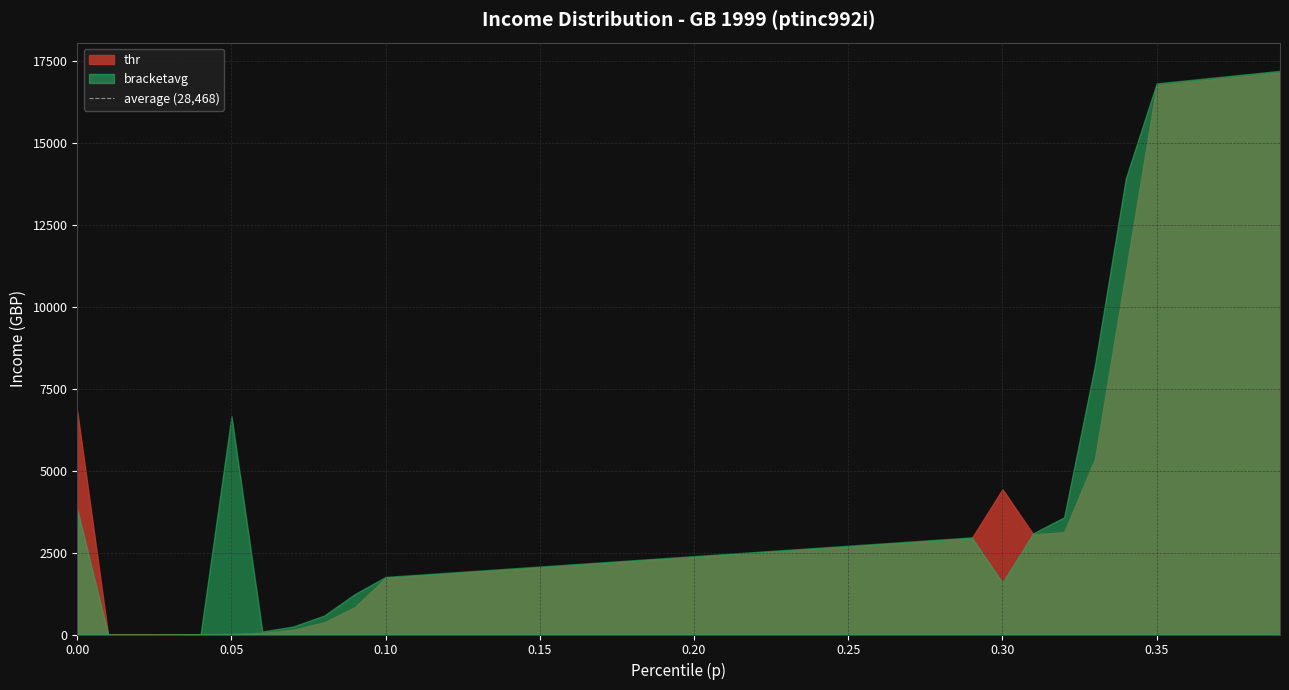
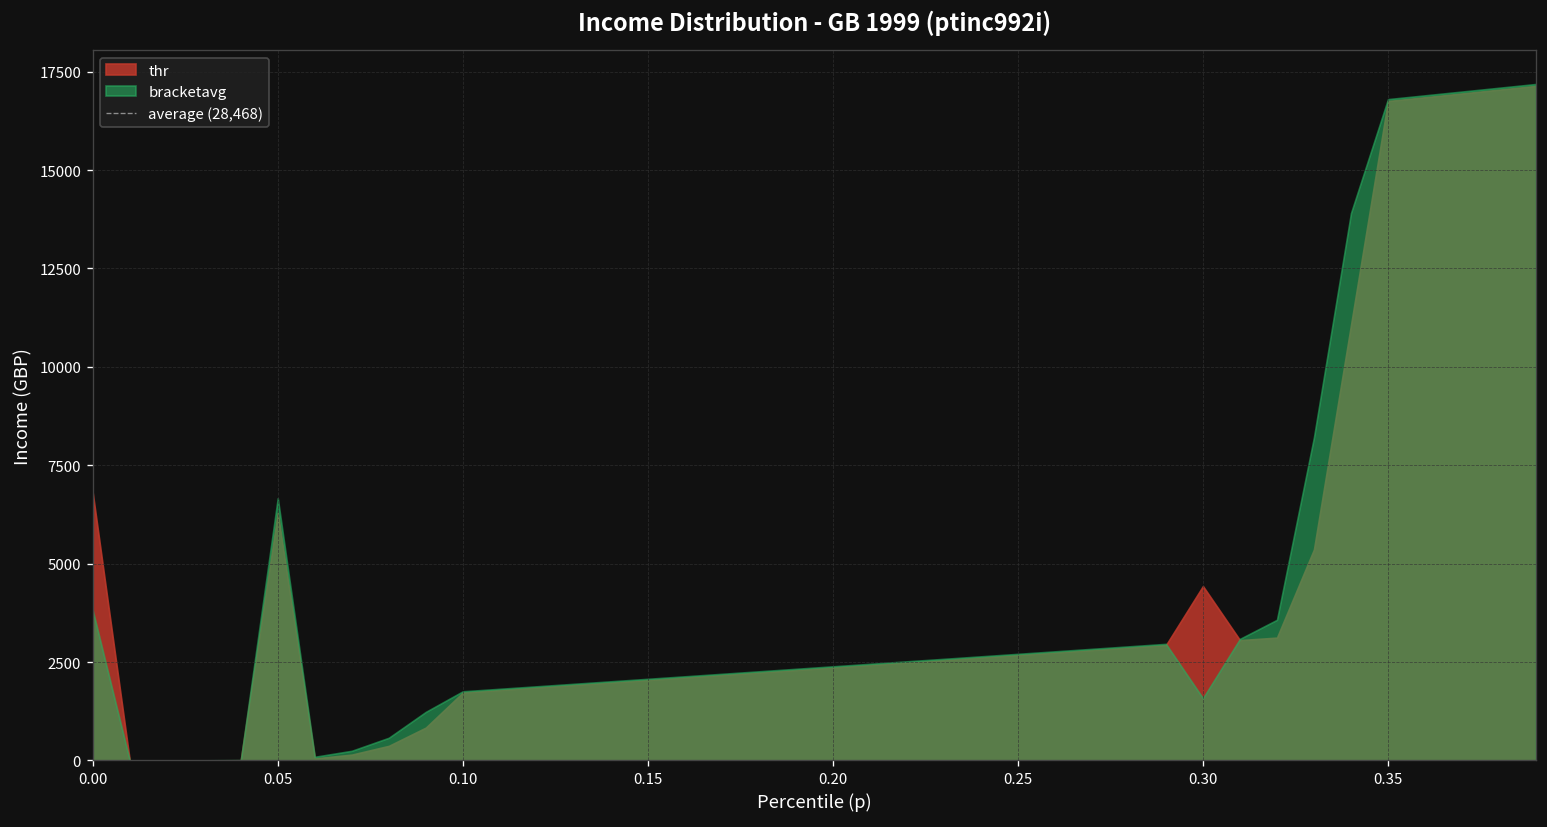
thr, 0.05: 0 -> 6300
